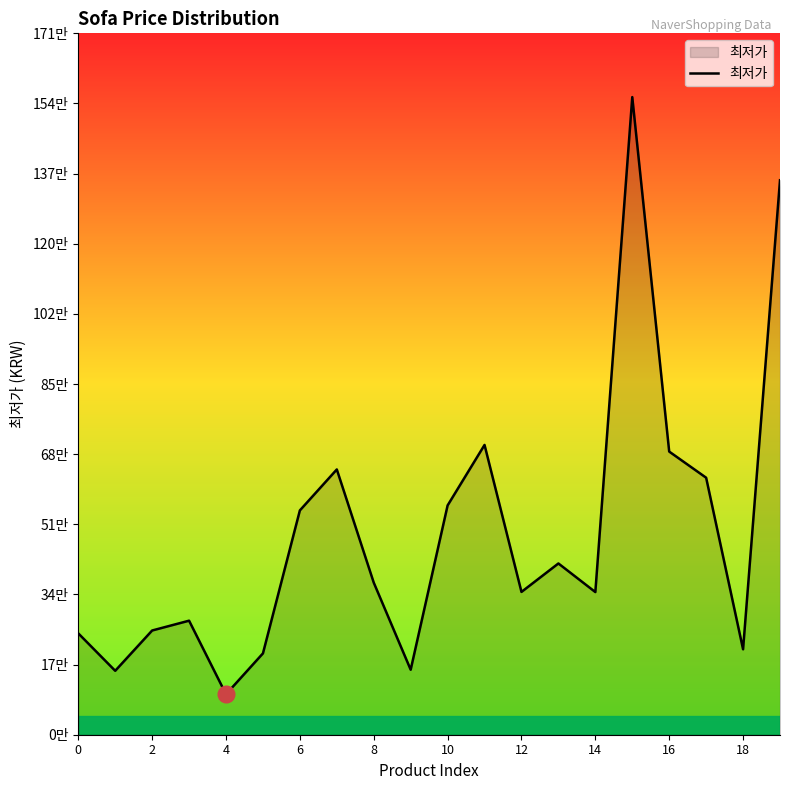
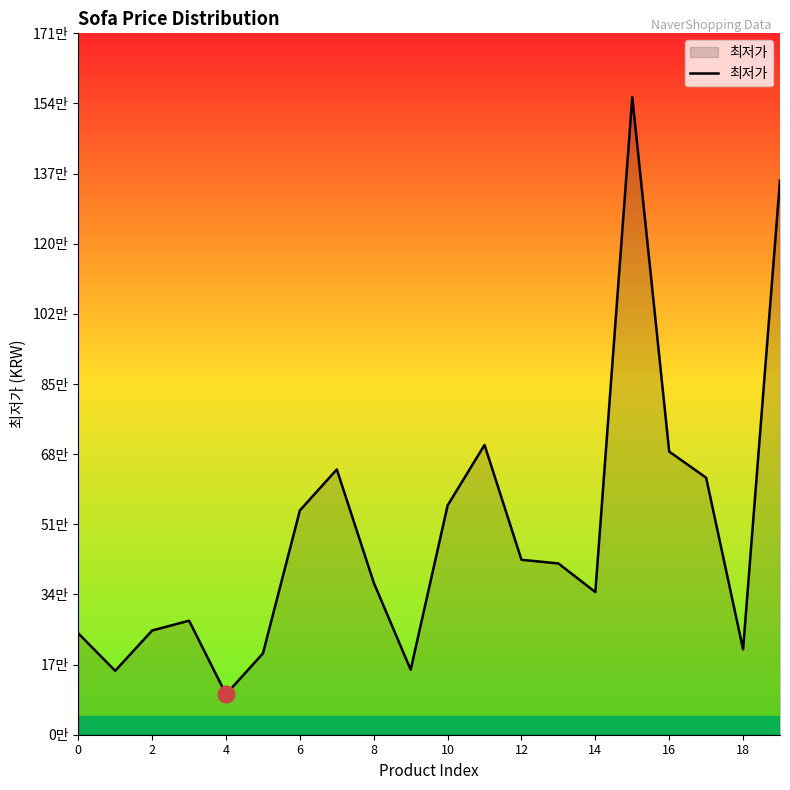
최저가, 12: 35만 -> 43만
